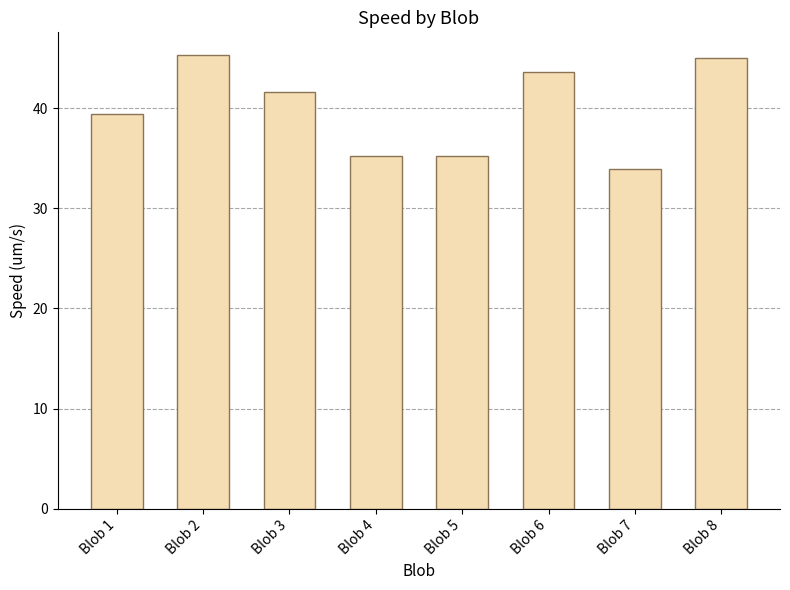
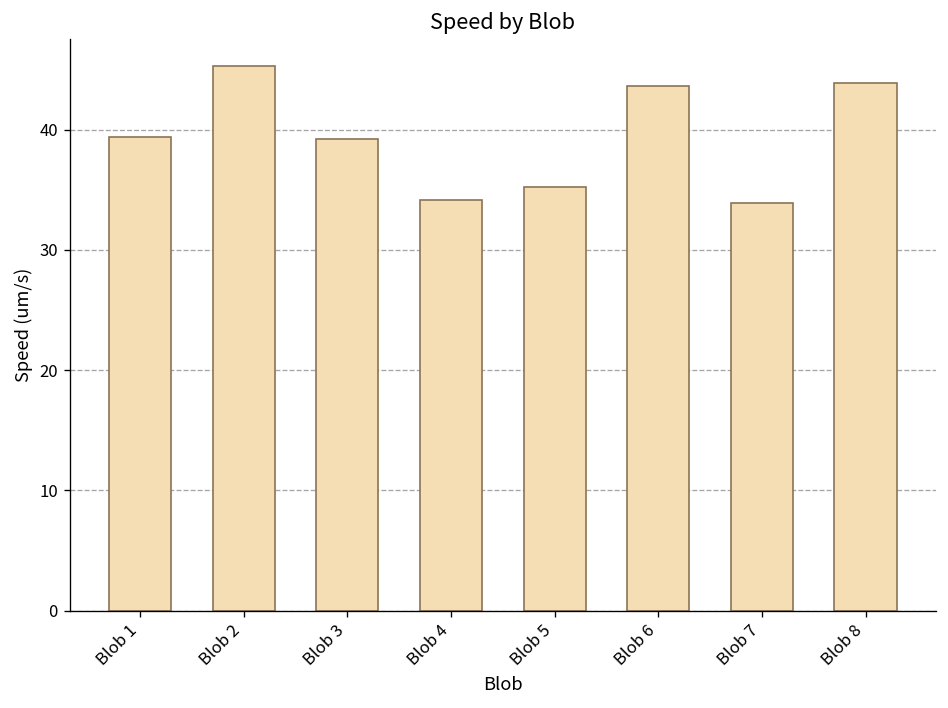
Blob 3: 41.7 -> 39.2
Blob 4: 35.2 -> 34.2
Blob 8: 45.0 -> 43.9
